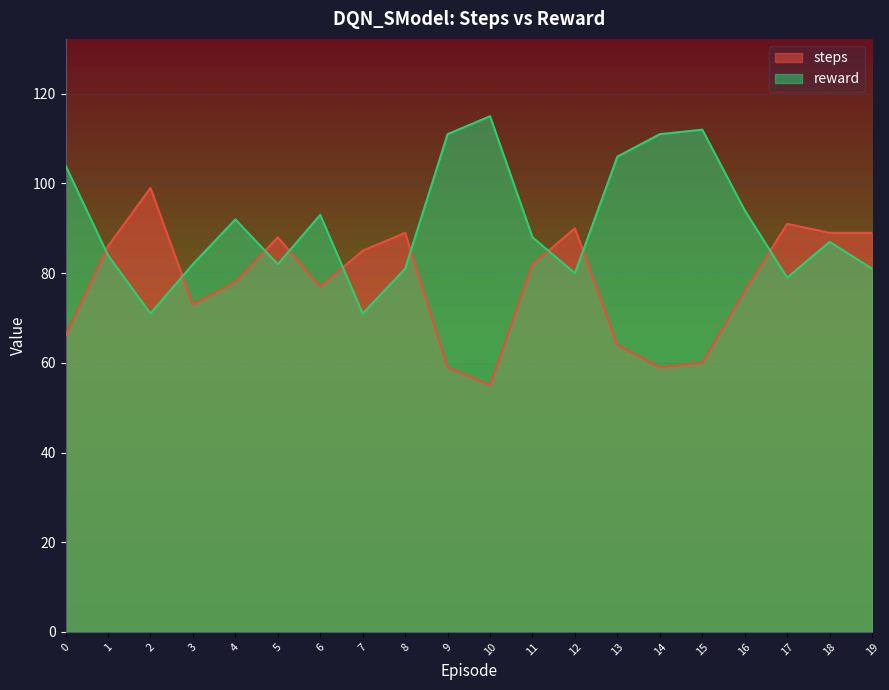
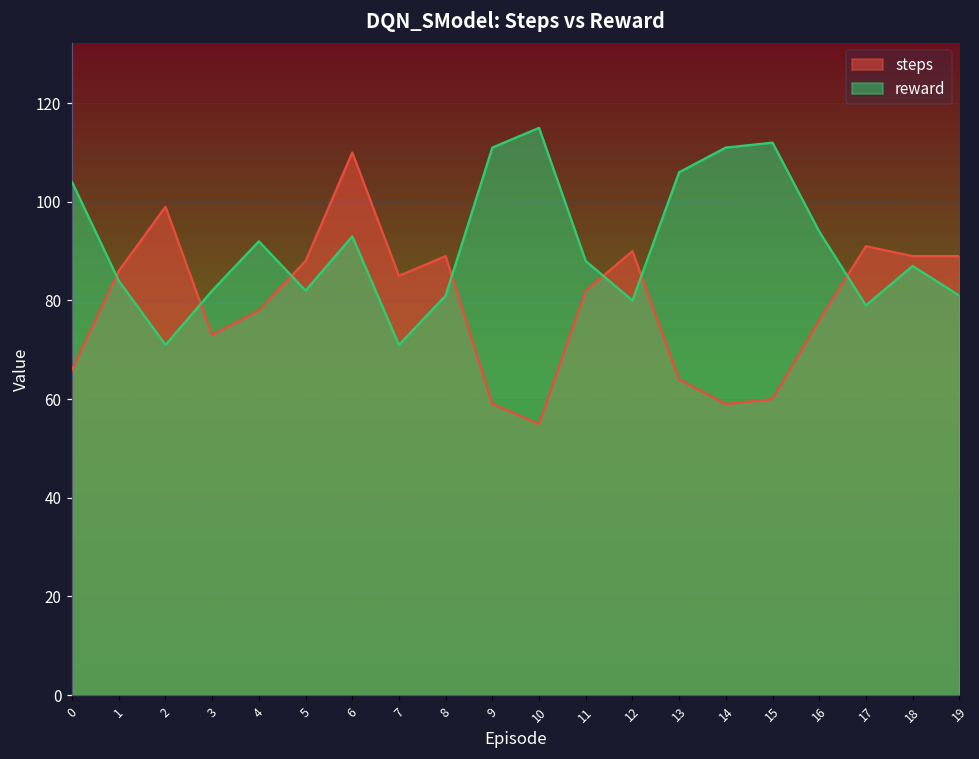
steps, 6: 77 -> 110
